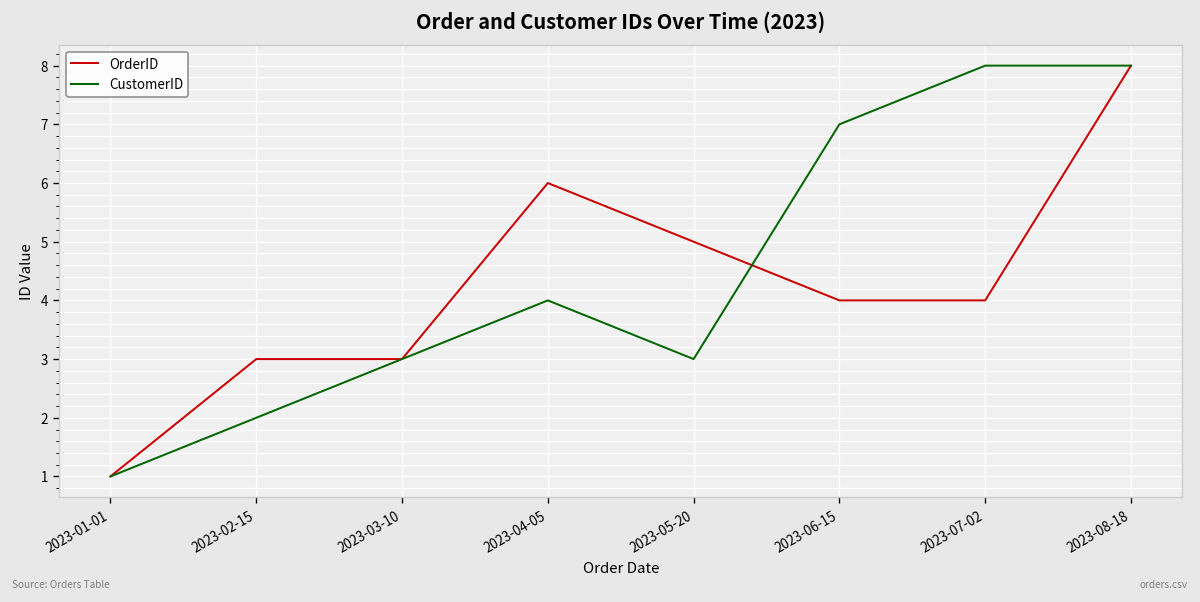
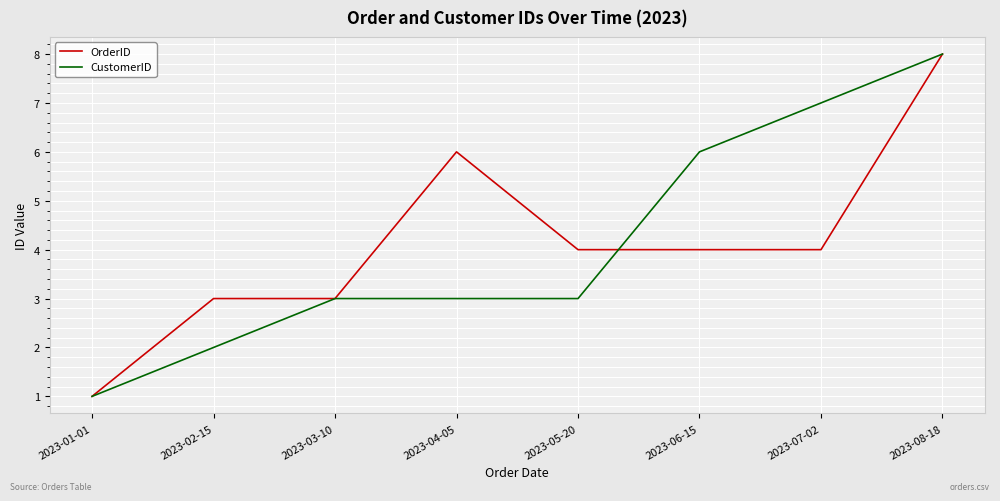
CustomerID, 2023-04-05: 4 -> 3
OrderID, 2023-05-20: 5 -> 4
CustomerID, 2023-06-15: 7 -> 6
CustomerID, 2023-07-02: 8 -> 7
